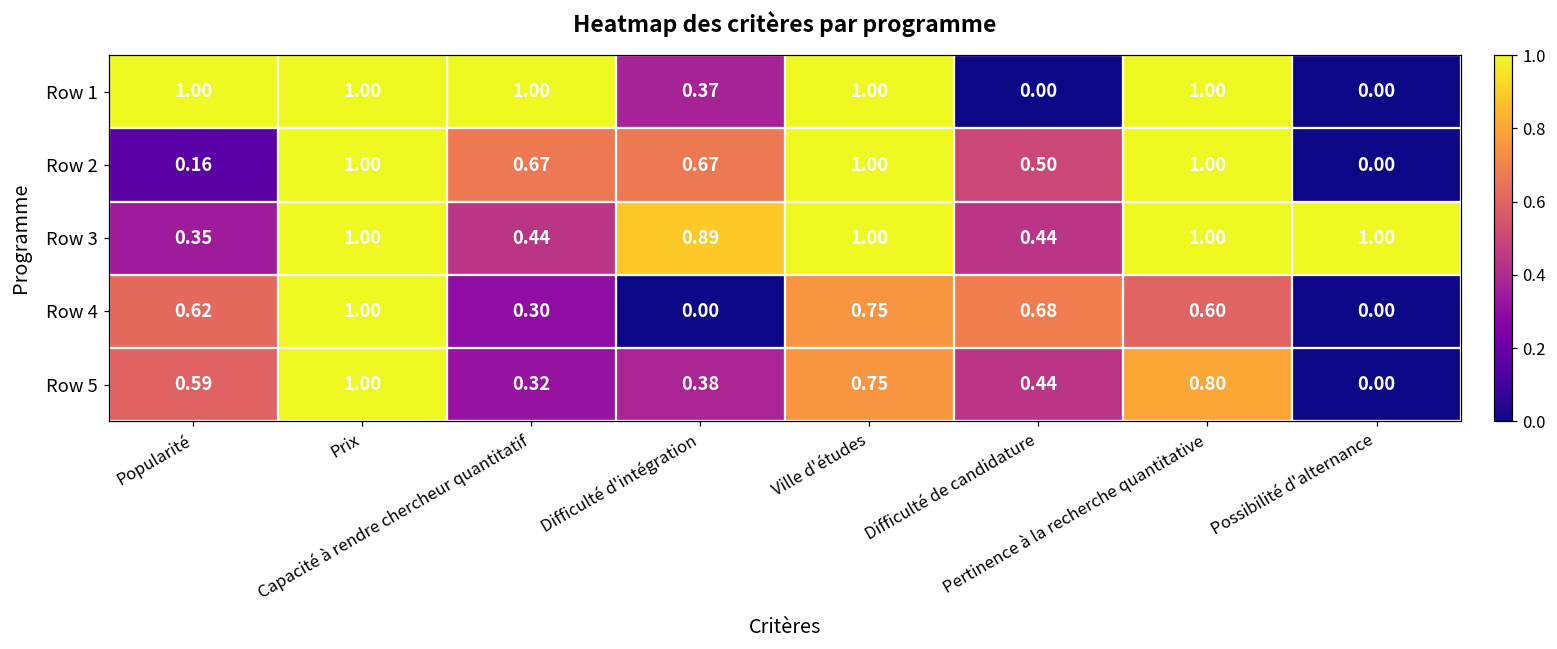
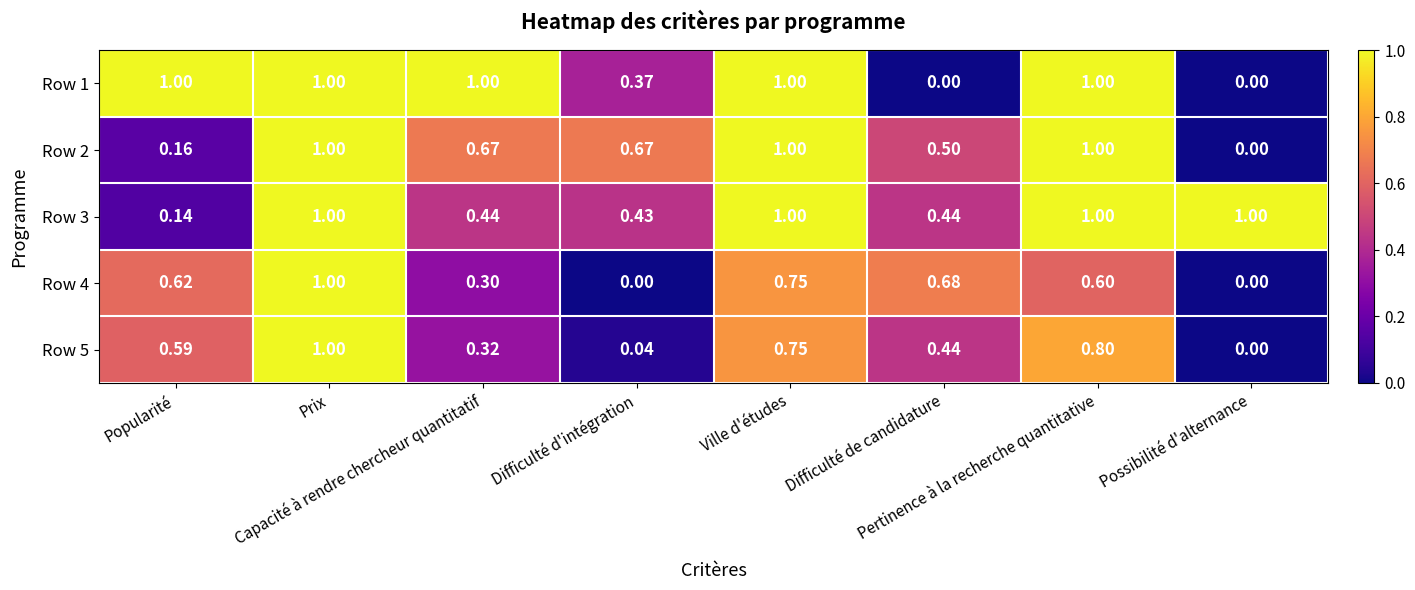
Row 3, Popularité: 0.35 -> 0.14
Row 3, Difficulté d'intégration: 0.89 -> 0.43
Row 5, Difficulté d'intégration: 0.38 -> 0.04
